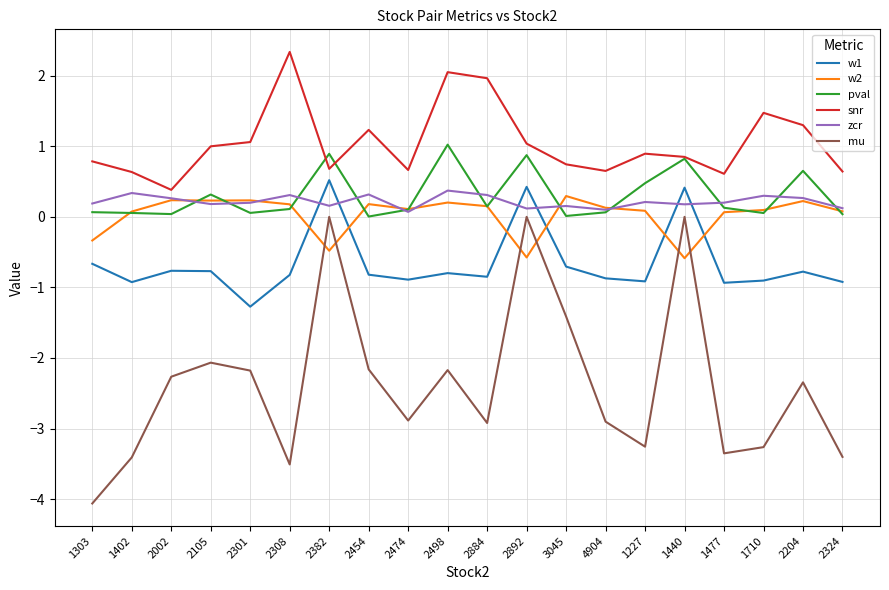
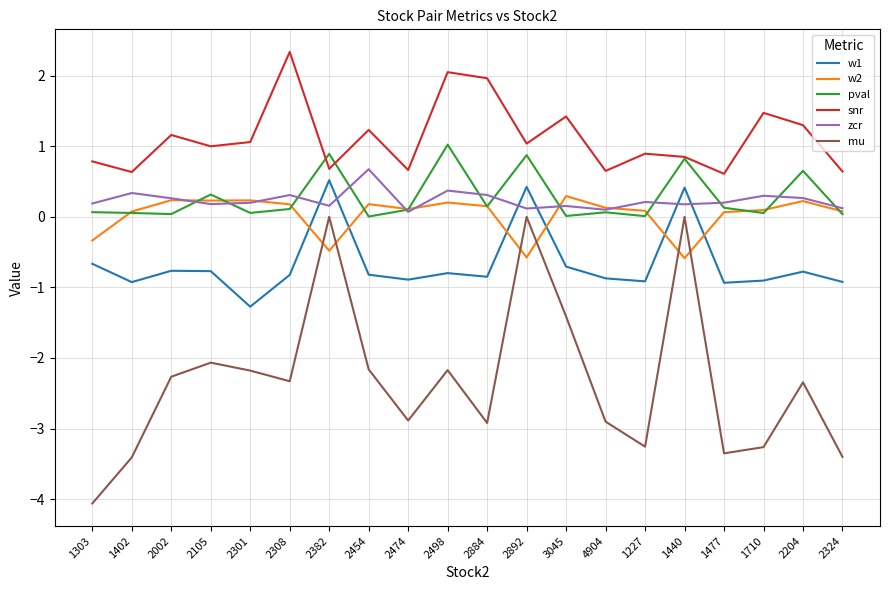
snr, 2002: 0.4 -> 1.2
mu, 2308: -3.5 -> -2.3
zcr, 2454: 0.3 -> 0.7
snr, 3045: 0.7 -> 1.4
pval, 1227: 0.5 -> 0.0
